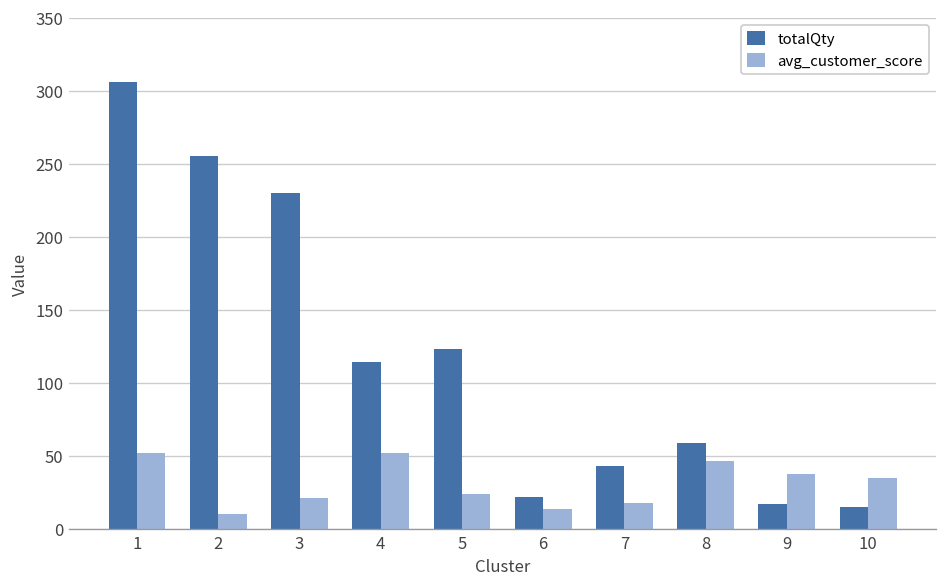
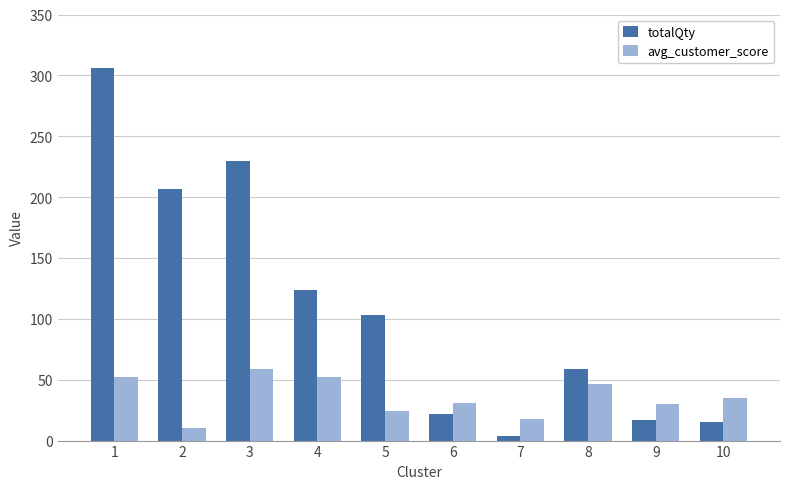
totalQty, 2: 255 -> 207
avg_customer_score, 3: 21 -> 59
totalQty, 4: 114 -> 124
totalQty, 5: 123 -> 103
avg_customer_score, 6: 14 -> 31
totalQty, 7: 43 -> 4
avg_customer_score, 9: 38 -> 30
